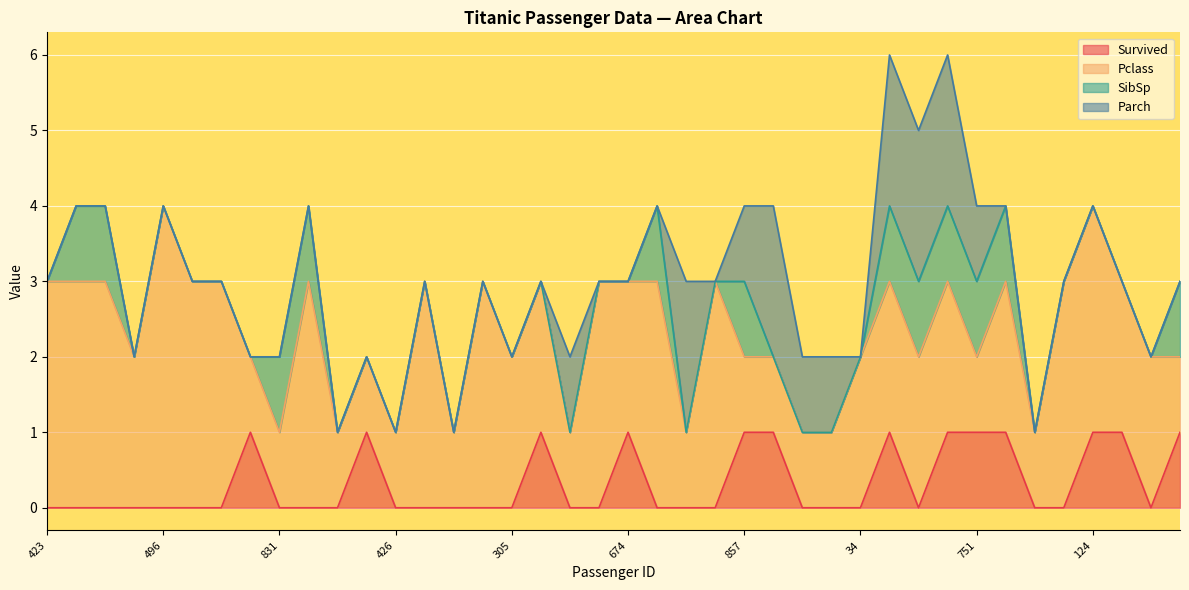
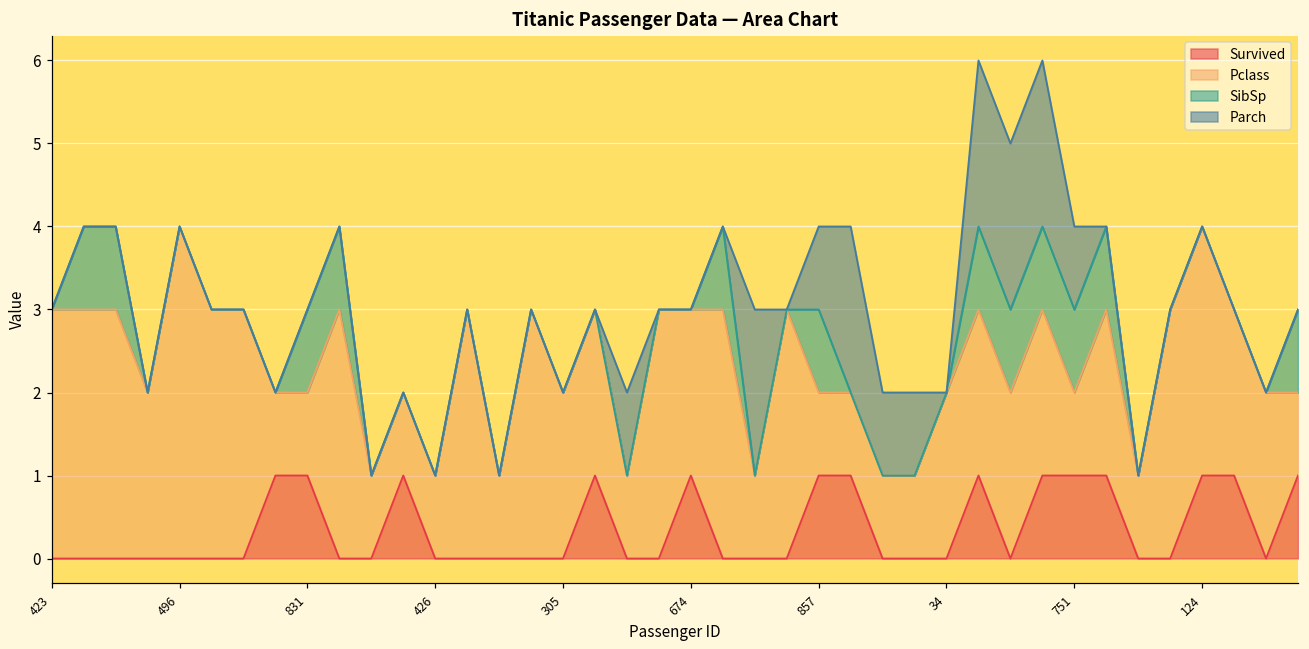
Survived, 831: 0 -> 1
